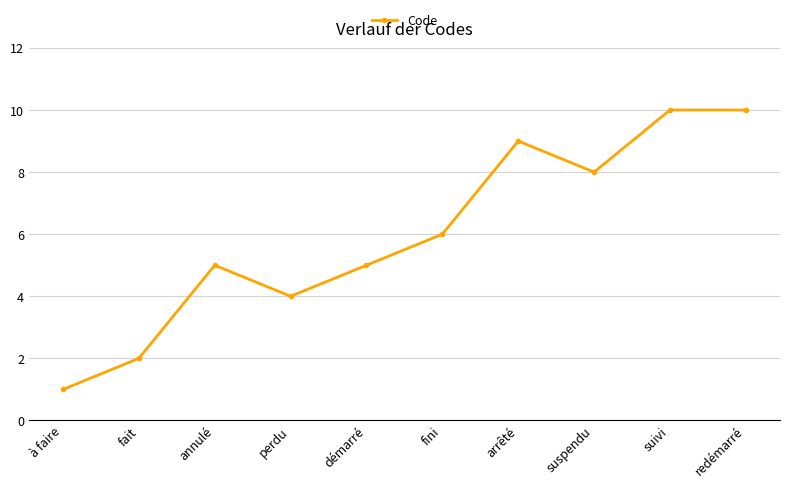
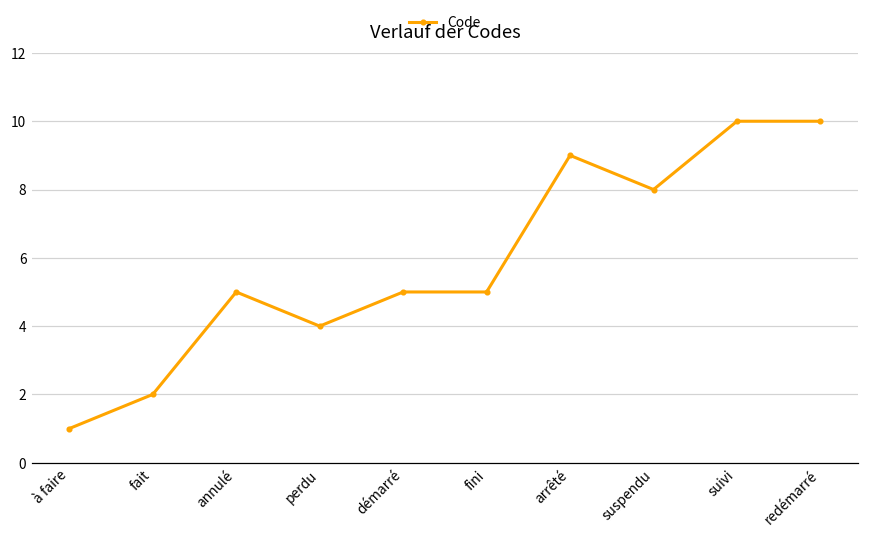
fini: 6 -> 5
